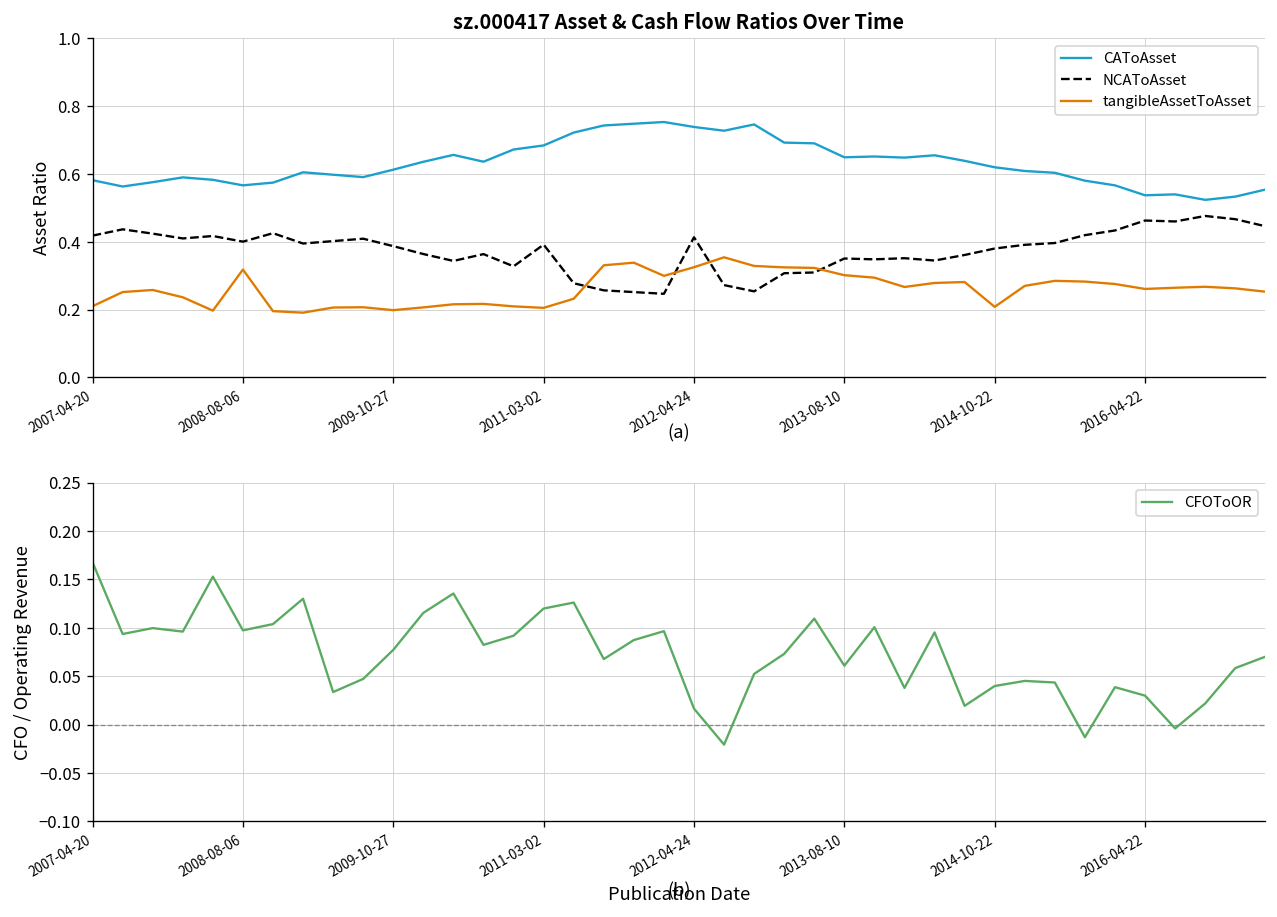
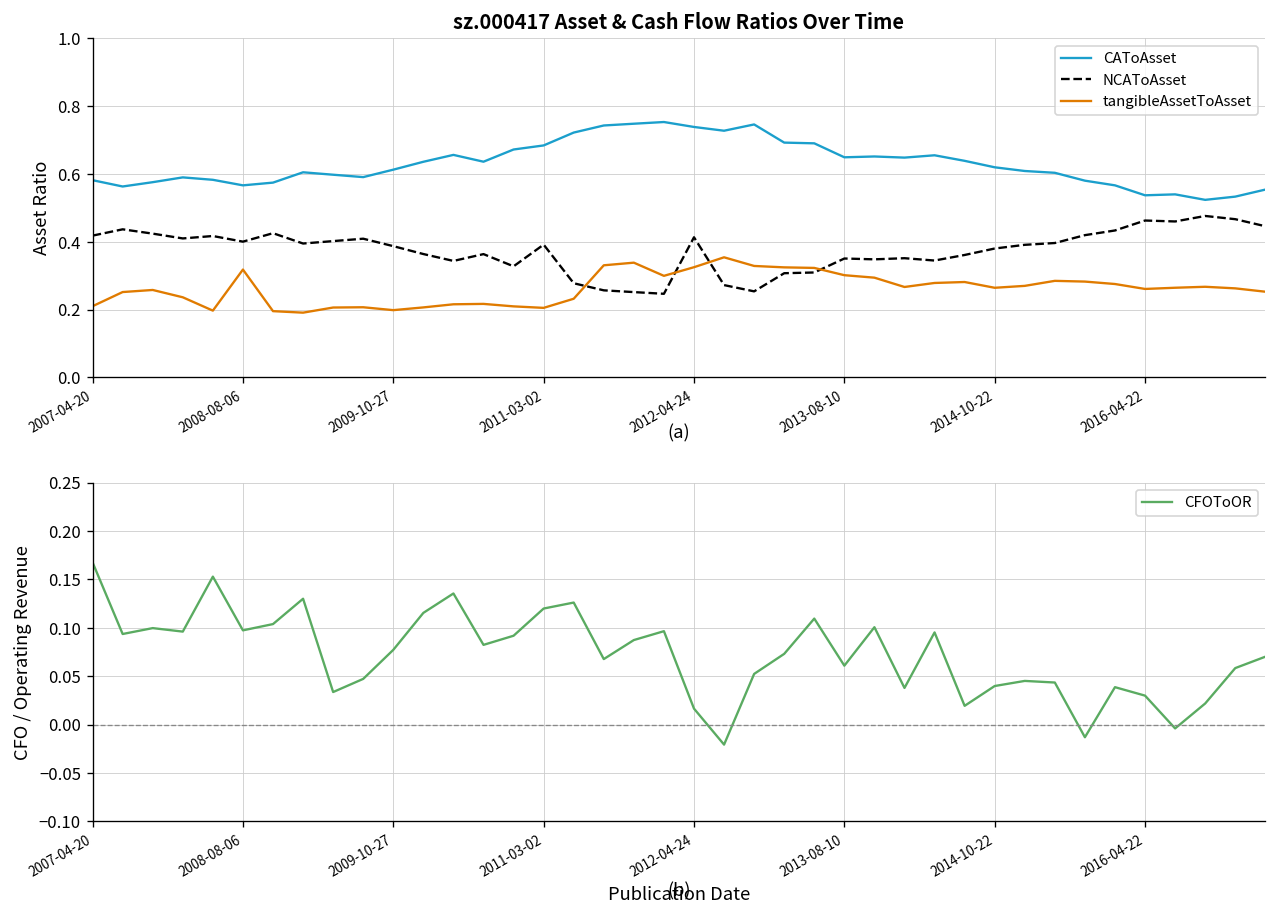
sz.000417 Asset & Cash Flow Ratios Over Time, tangibleAssetToAsset, 2014-10-22: 0.21 -> 0.26
